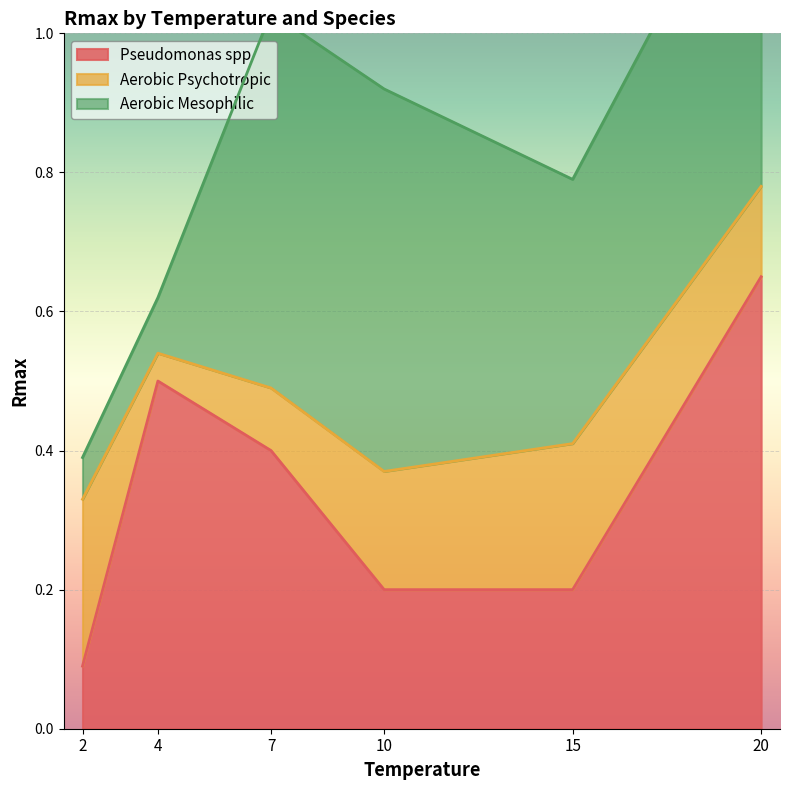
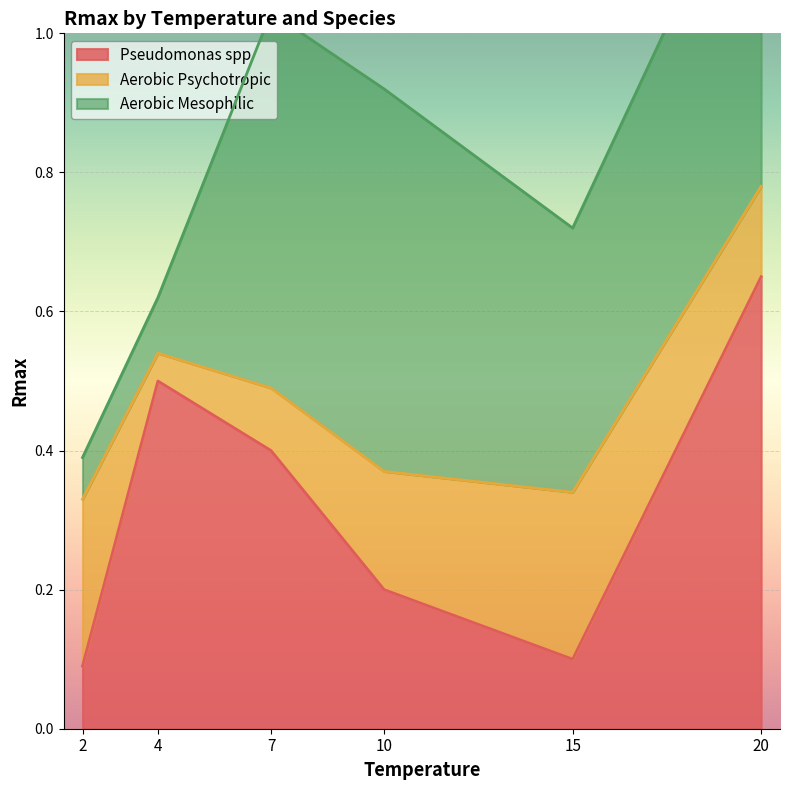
Pseudomonas spp, 15: 0.2 -> 0.1
Aerobic Psychotropic, 15: 0.21 -> 0.24
